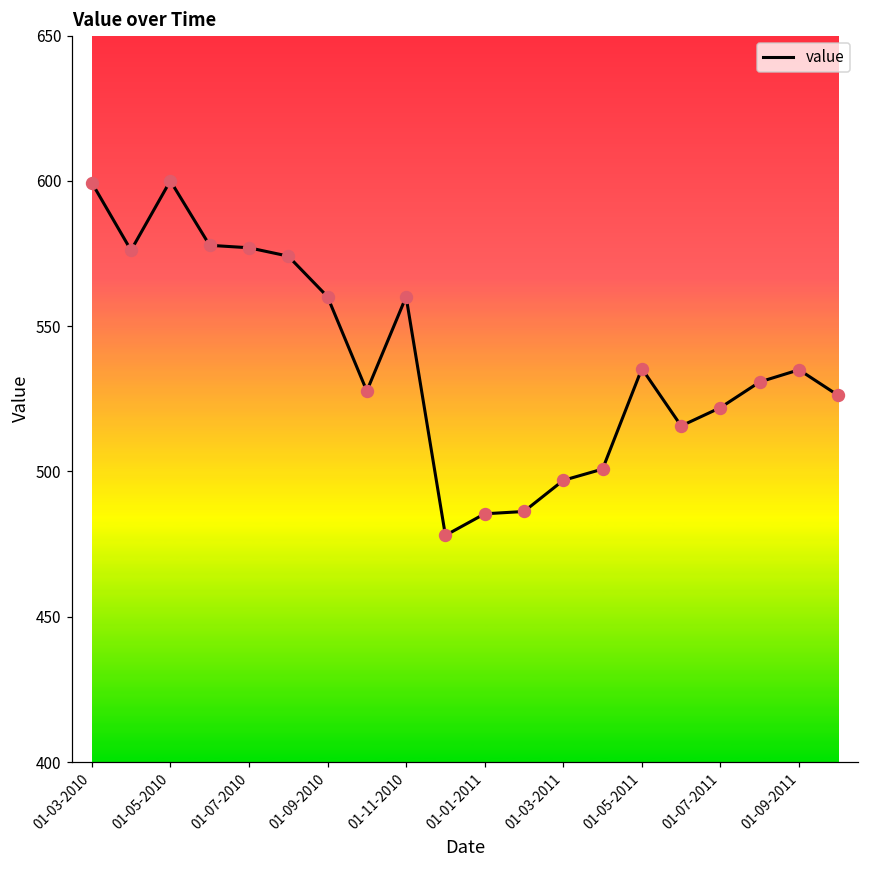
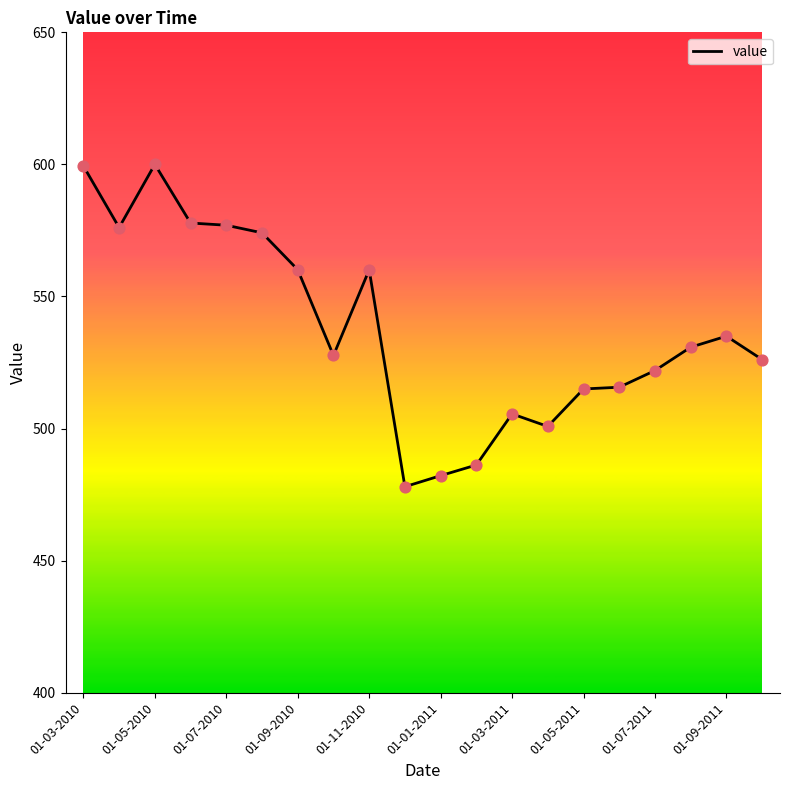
01-01-2011: 485 -> 482
01-03-2011: 497 -> 506
01-05-2011: 535 -> 515
